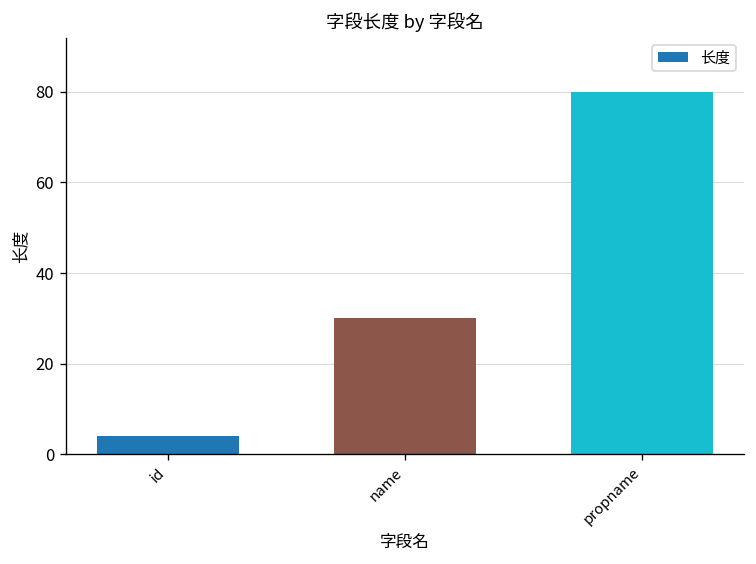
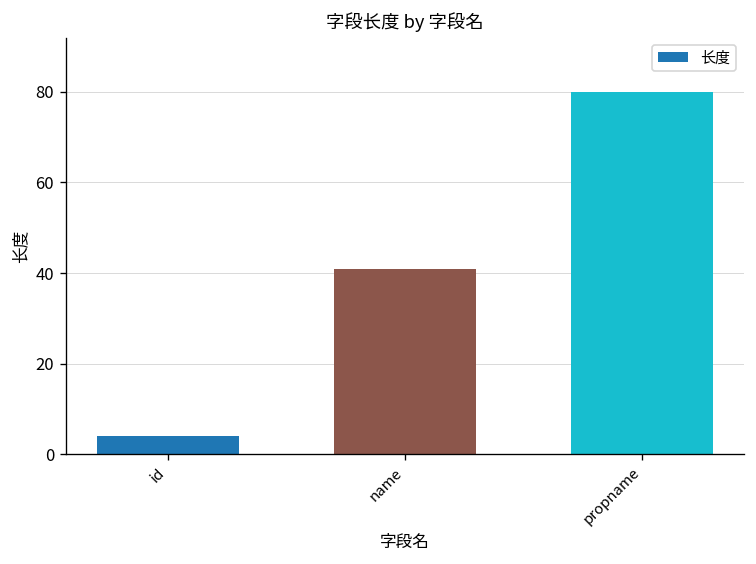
name: 30 -> 41
